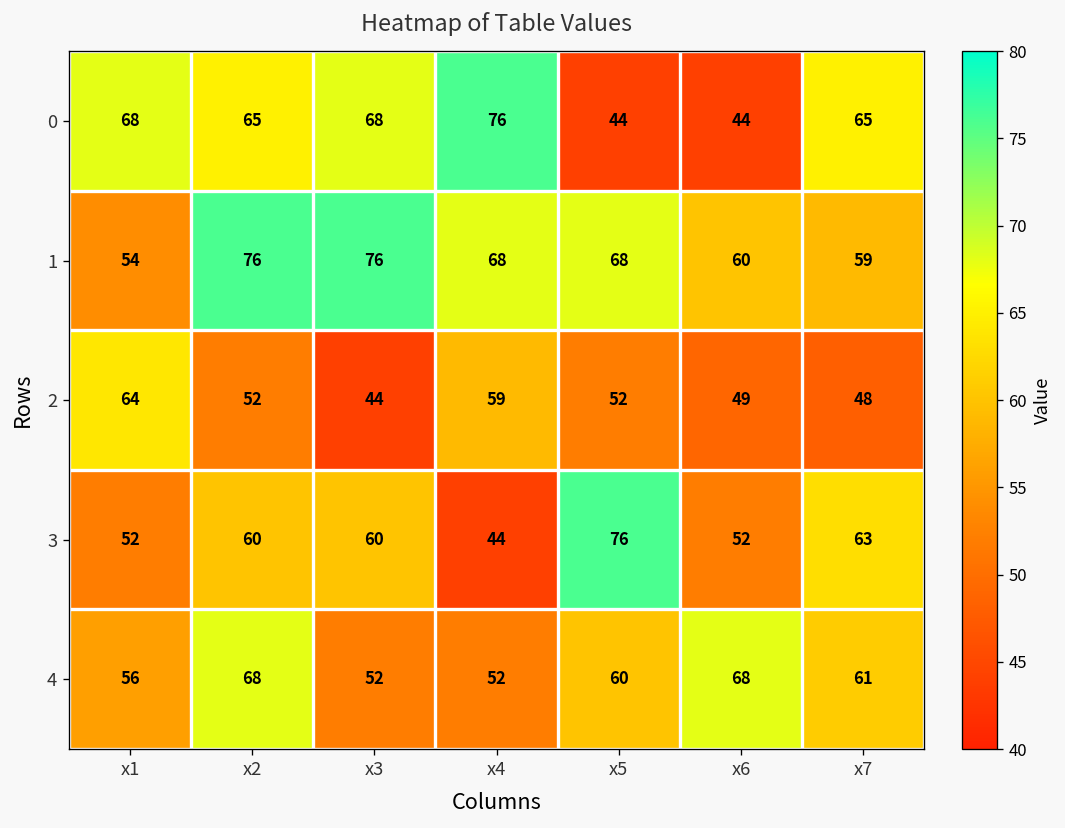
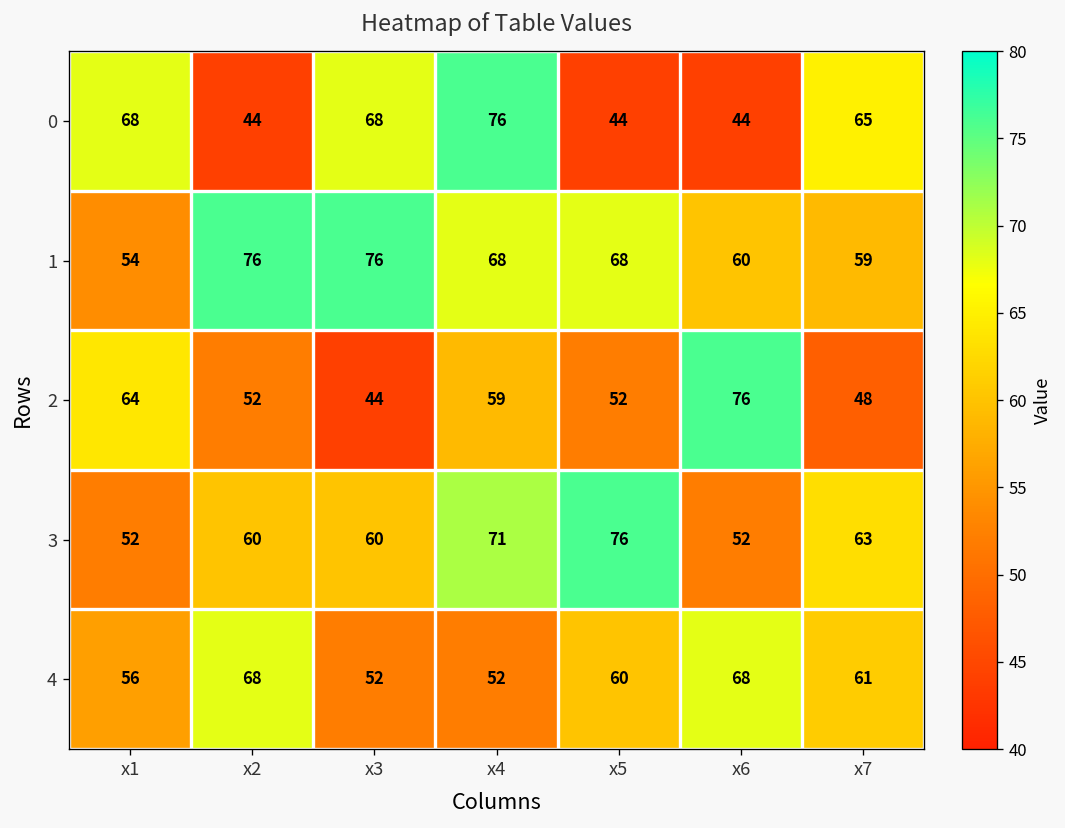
0, x2: 65 -> 44
2, x6: 49 -> 76
3, x4: 44 -> 71
